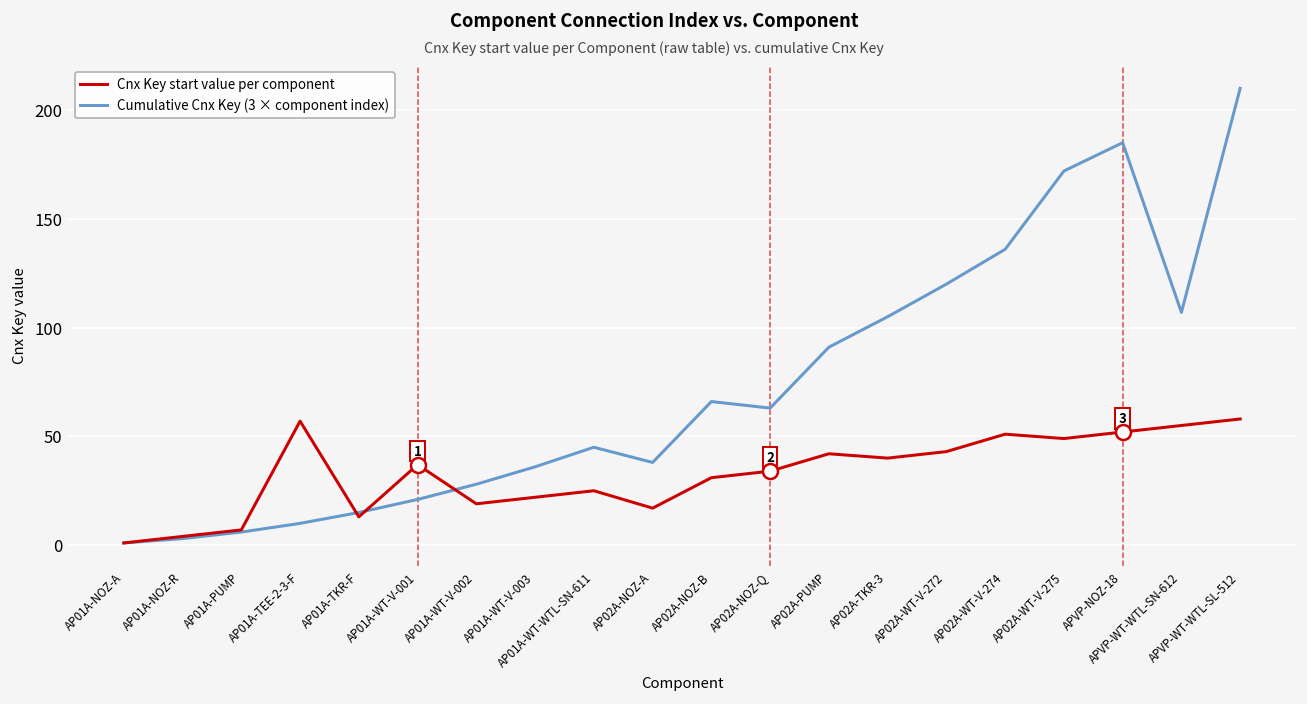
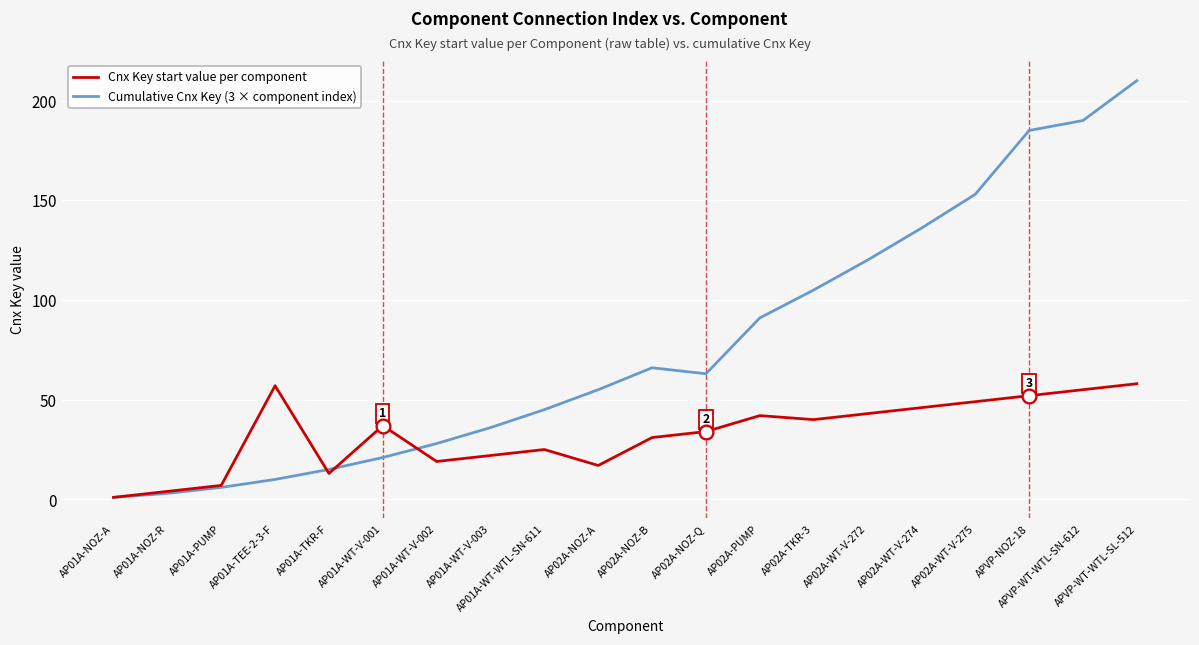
Cumulative Cnx Key (3 × component index), AP02A-NOZ-A: 38 -> 55
Cnx Key start value per component, AP02A-WT-V-274: 51 -> 46
Cumulative Cnx Key (3 × component index), AP02A-WT-V-275: 172 -> 153
Cumulative Cnx Key (3 × component index), APVP-WT-WTL-SN-612: 107 -> 190
